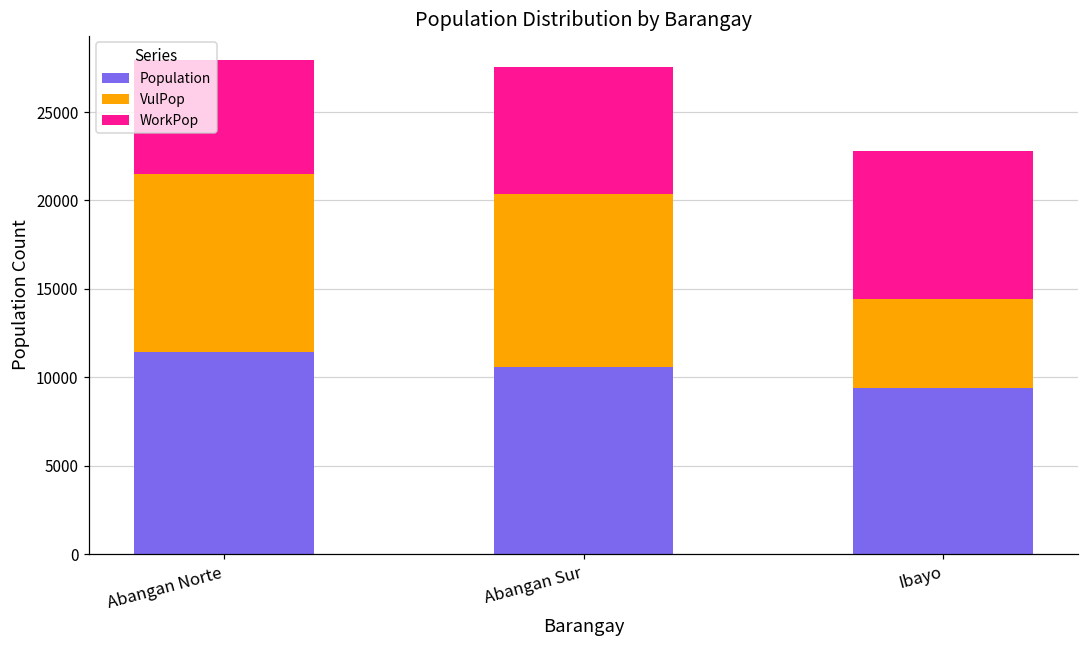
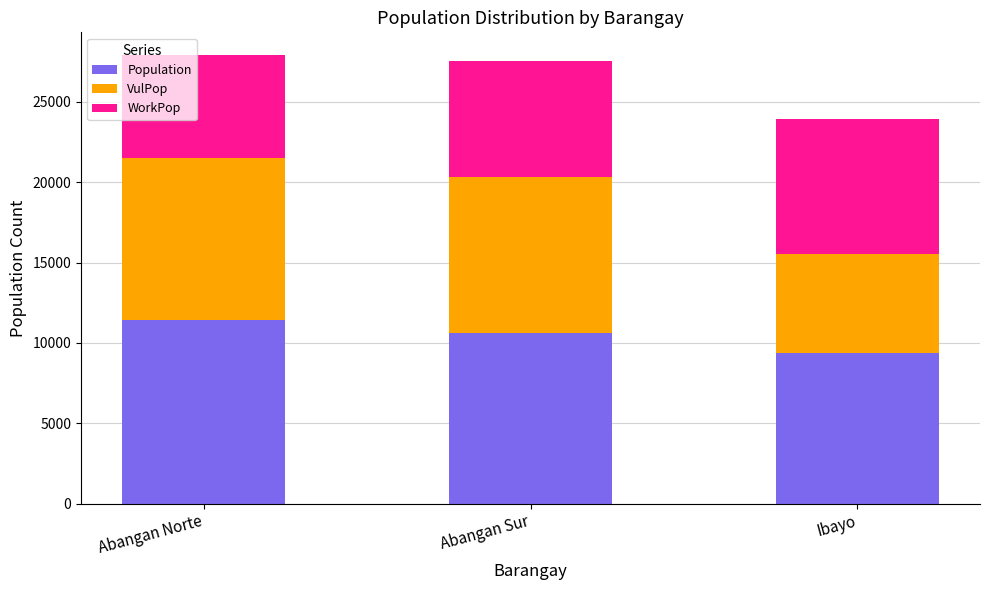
VulPop, Ibayo: 5000 -> 6100
